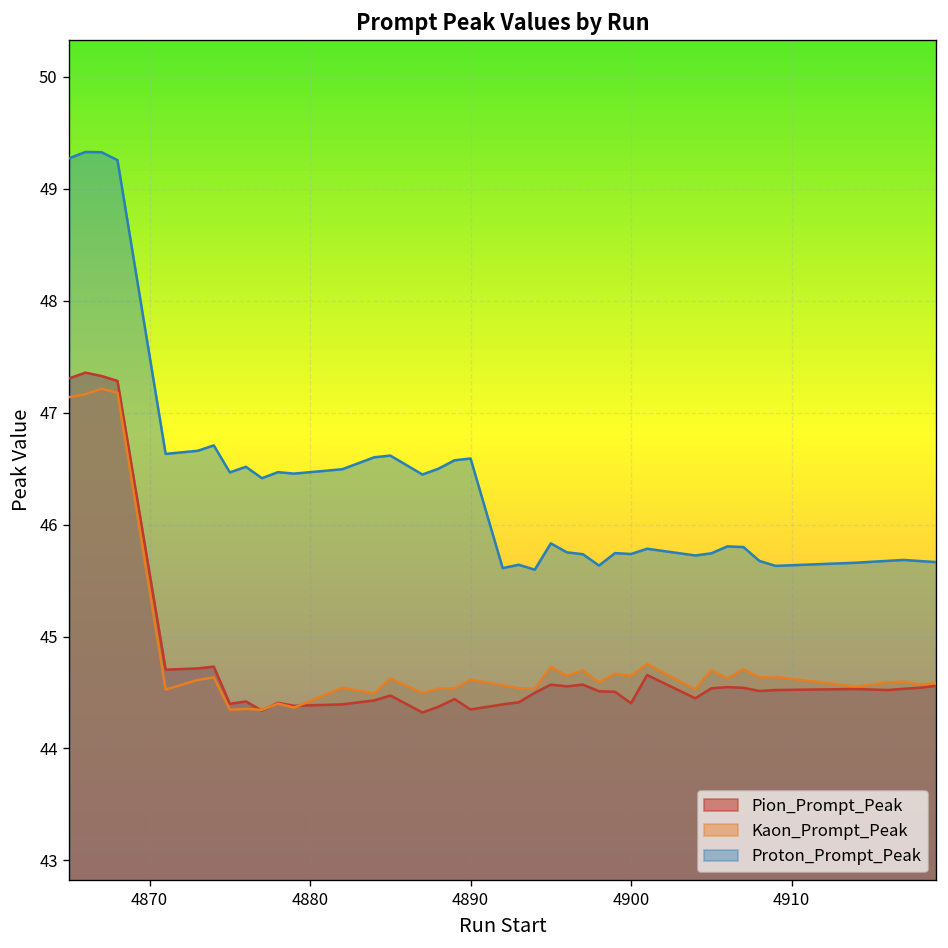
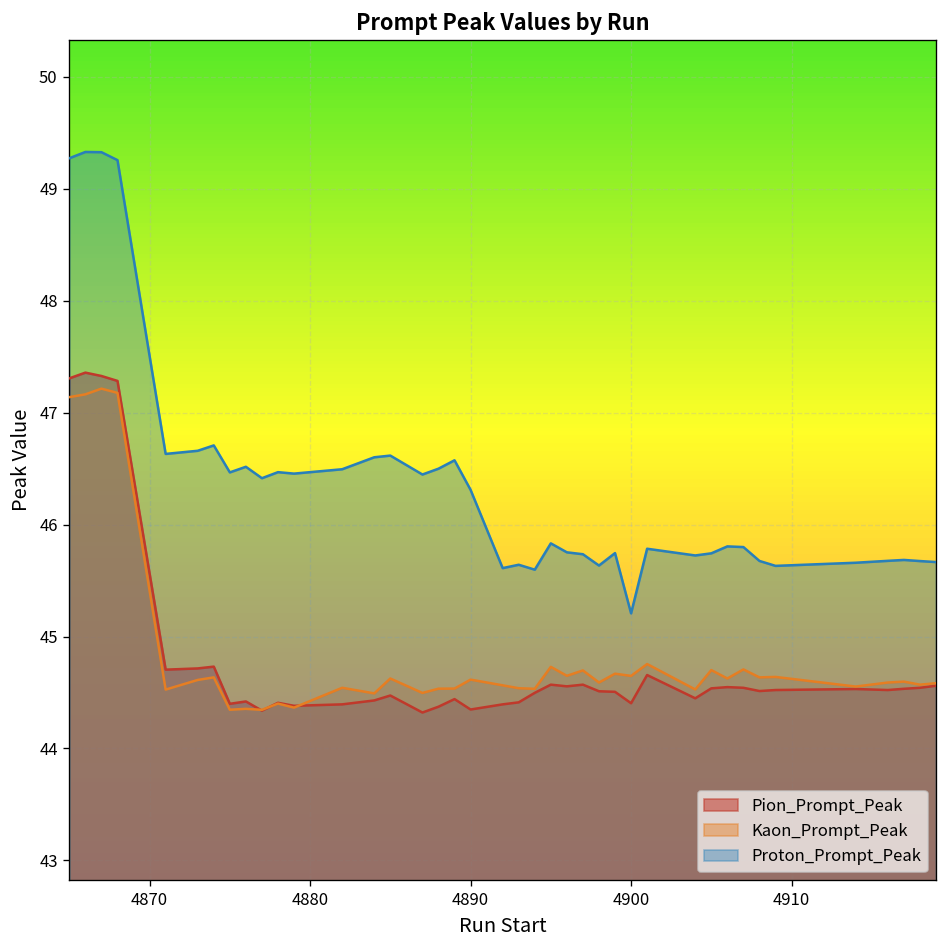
Proton_Prompt_Peak, 4890: 46.6 -> 46.3
Proton_Prompt_Peak, 4900: 45.7 -> 45.2
